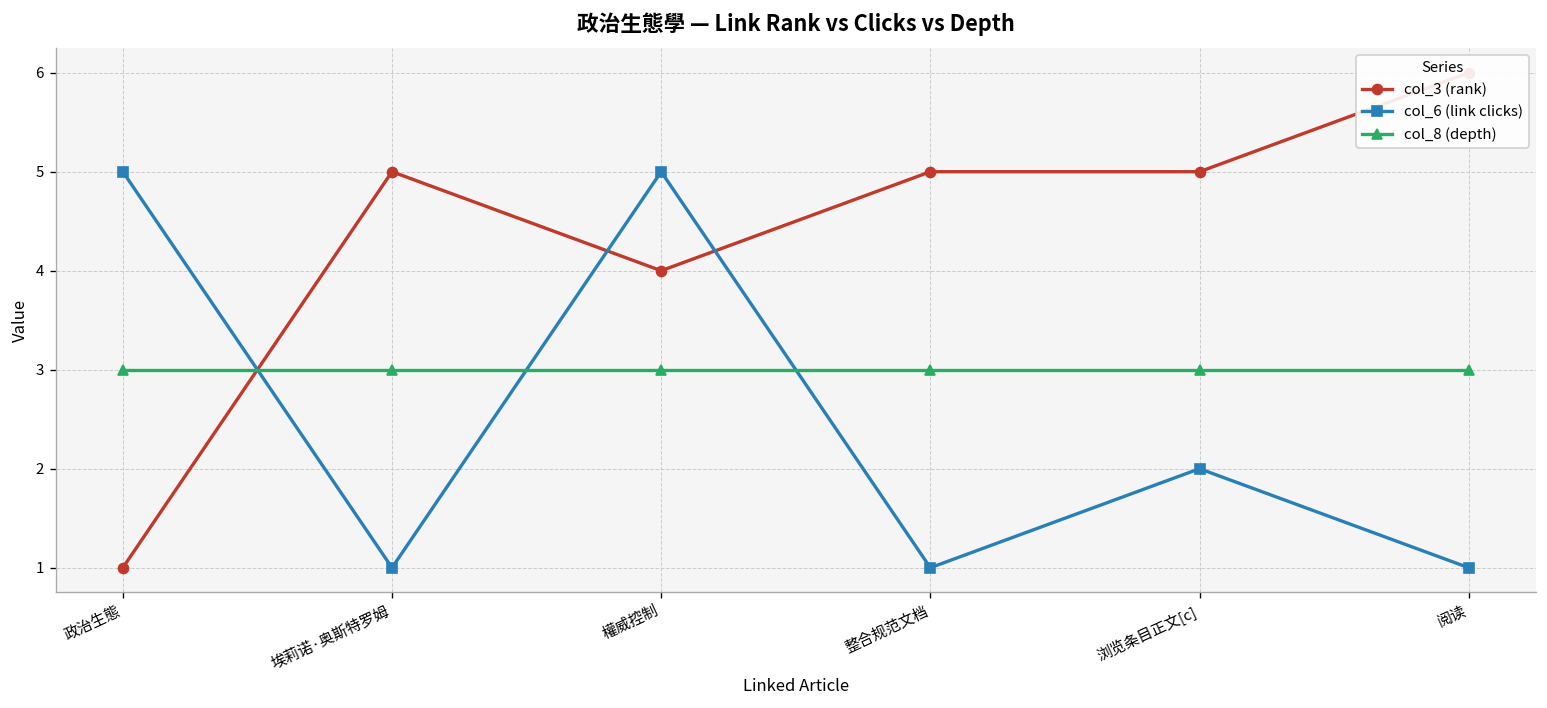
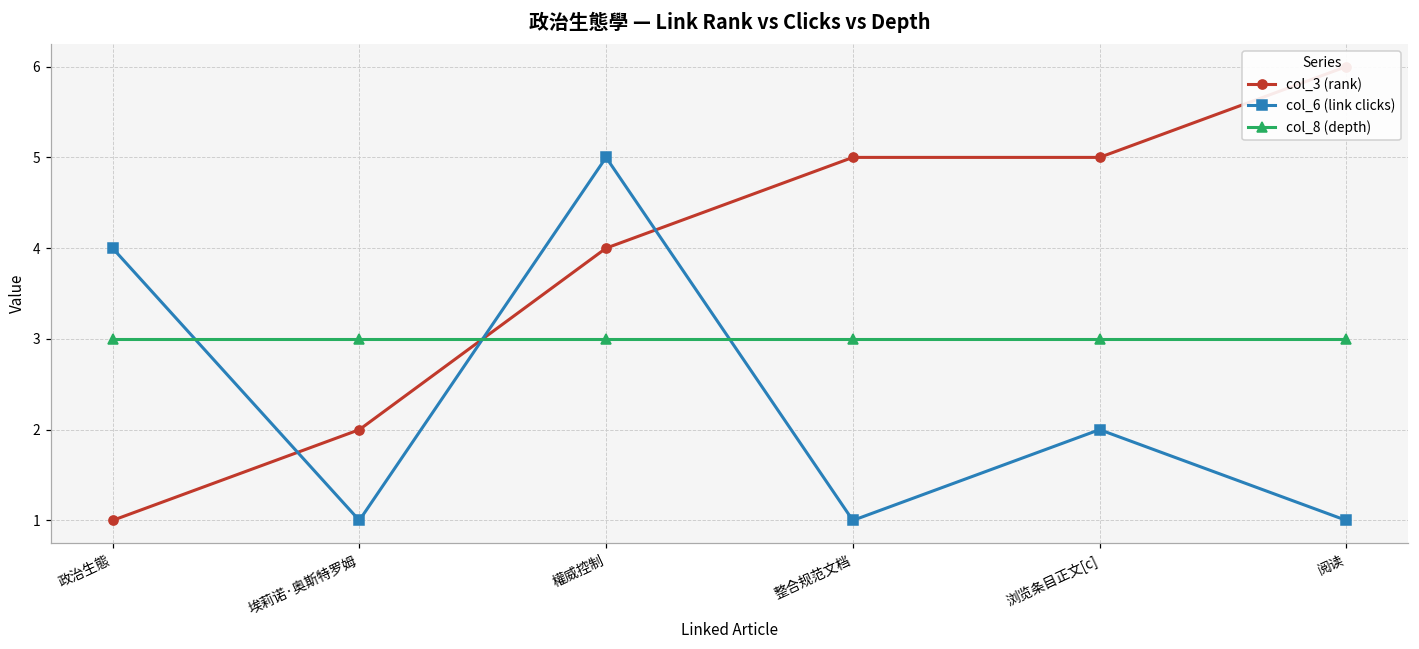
col_6 (link clicks), 政治生態: 5 -> 4
col_3 (rank), 埃莉诺·奥斯特罗姆: 5 -> 2
